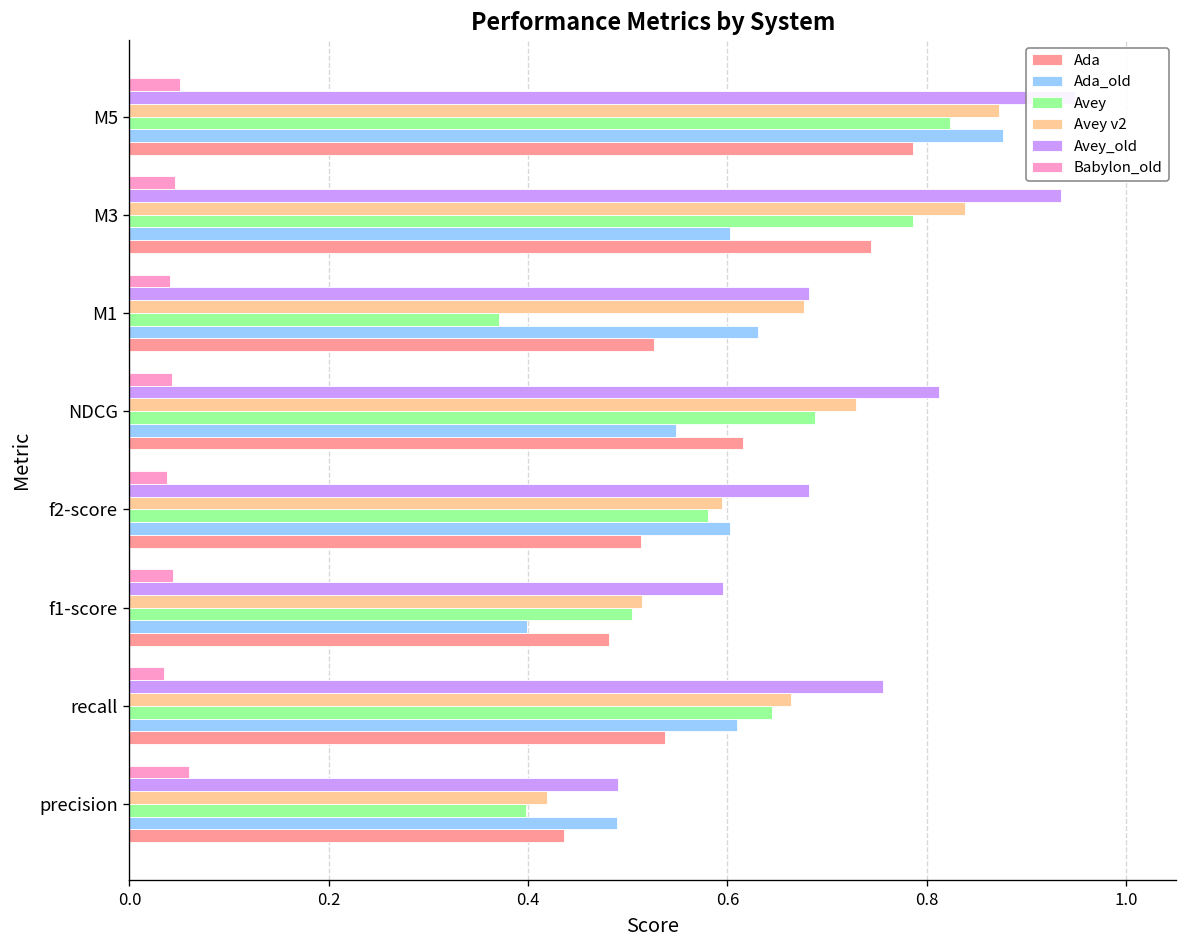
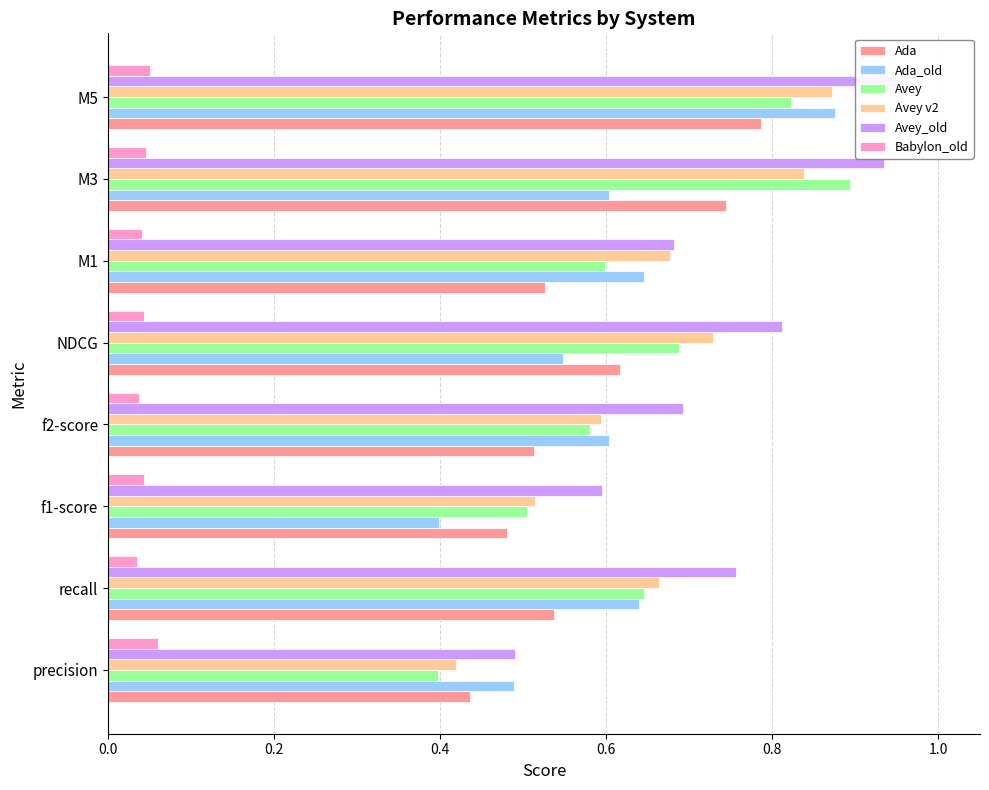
Avey, M3: 0.79 -> 0.89
Avey, M1: 0.37 -> 0.60
Ada_old, M1: 0.63 -> 0.65
Avey_old, f2-score: 0.68 -> 0.69
Ada_old, recall: 0.61 -> 0.64
